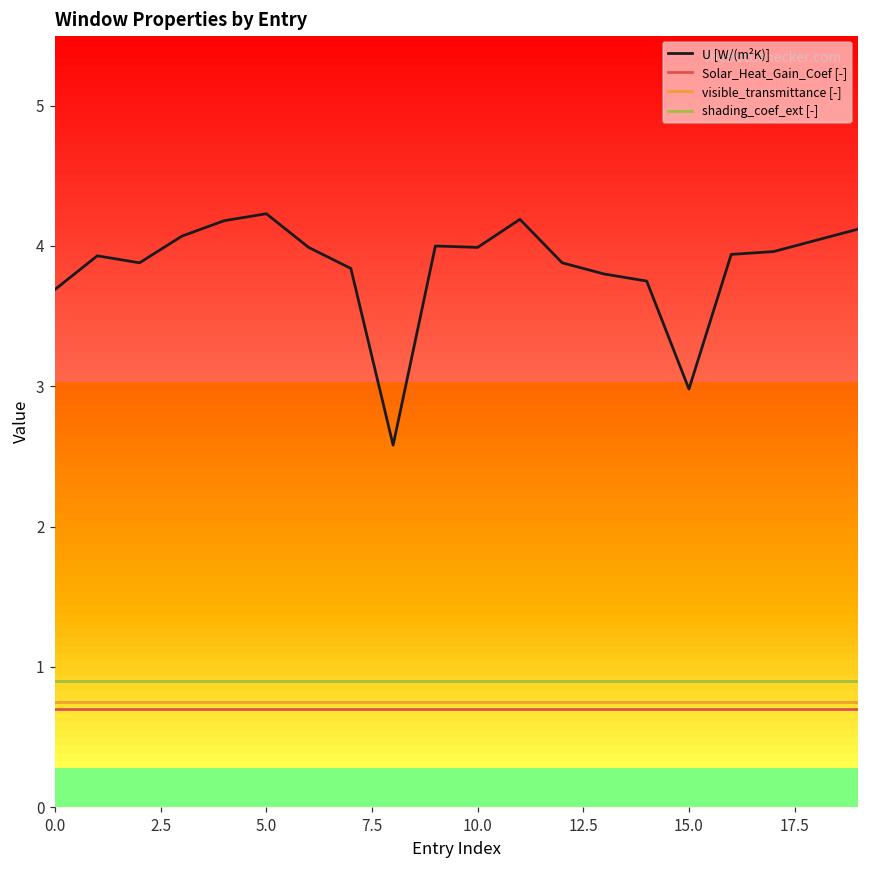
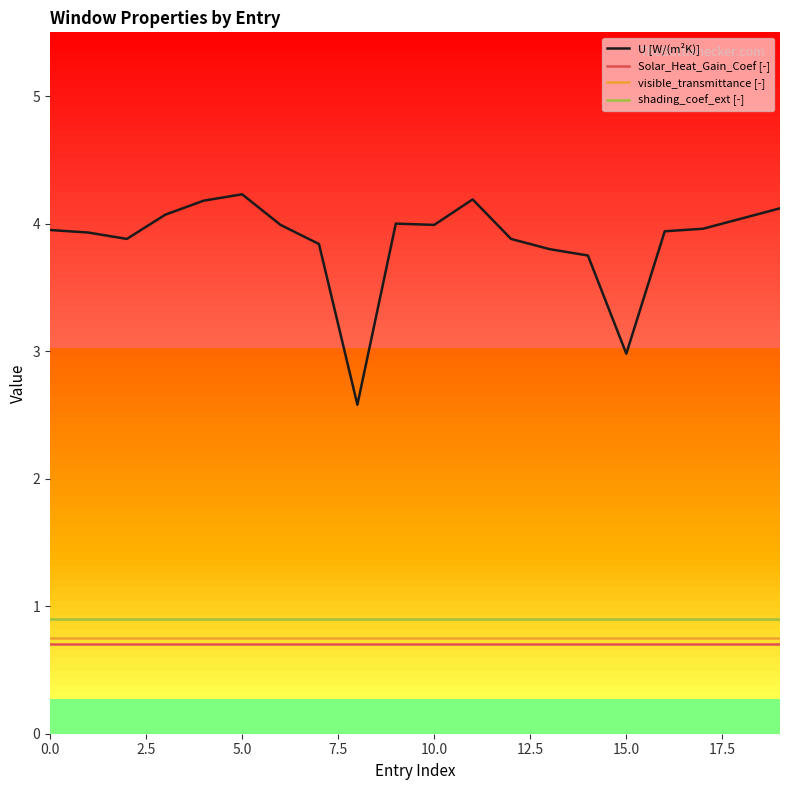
U [W/(m²K)], 0.0: 3.69 -> 3.95
